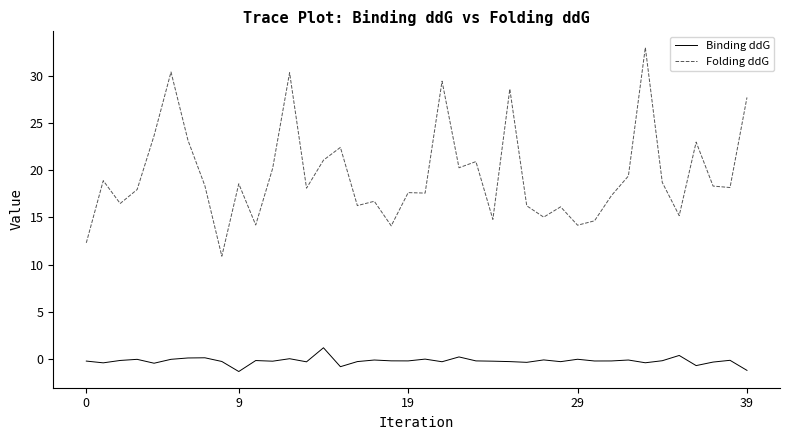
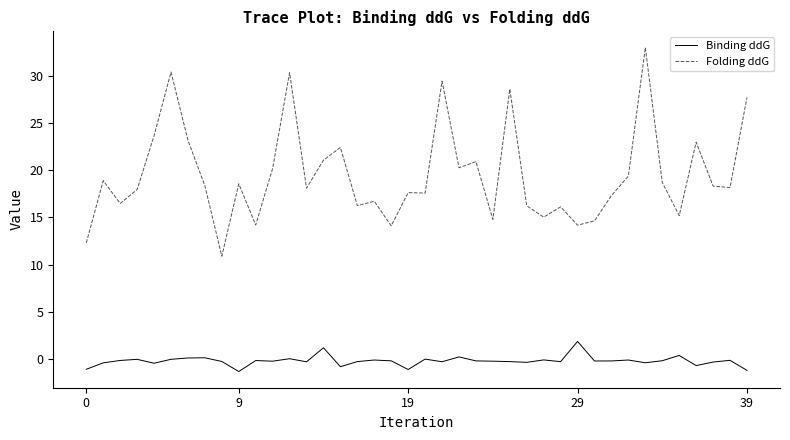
Binding ddG, 0: 0 -> -1
Binding ddG, 19: 0 -> -1
Binding ddG, 29: 0 -> 2
